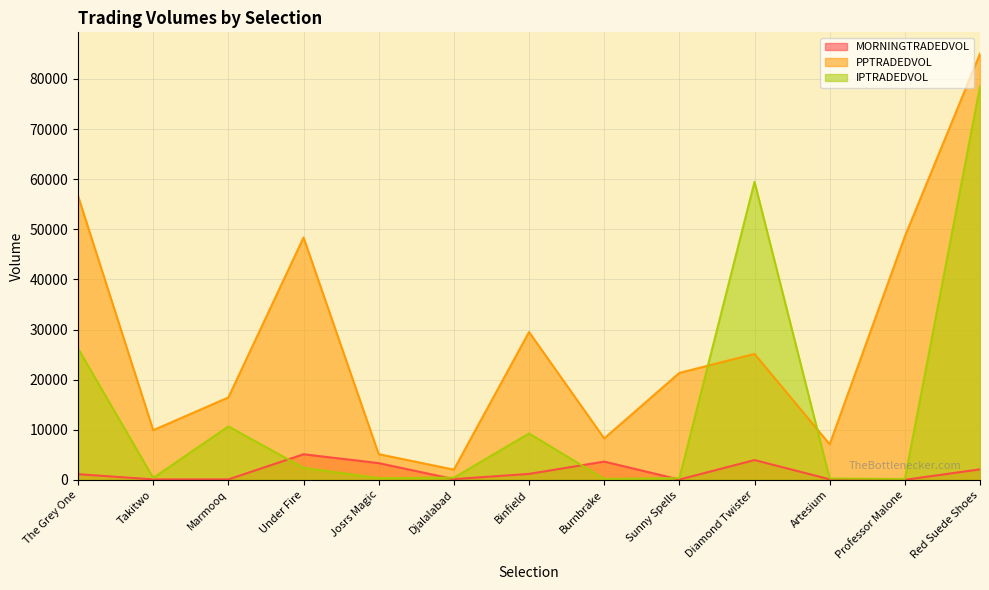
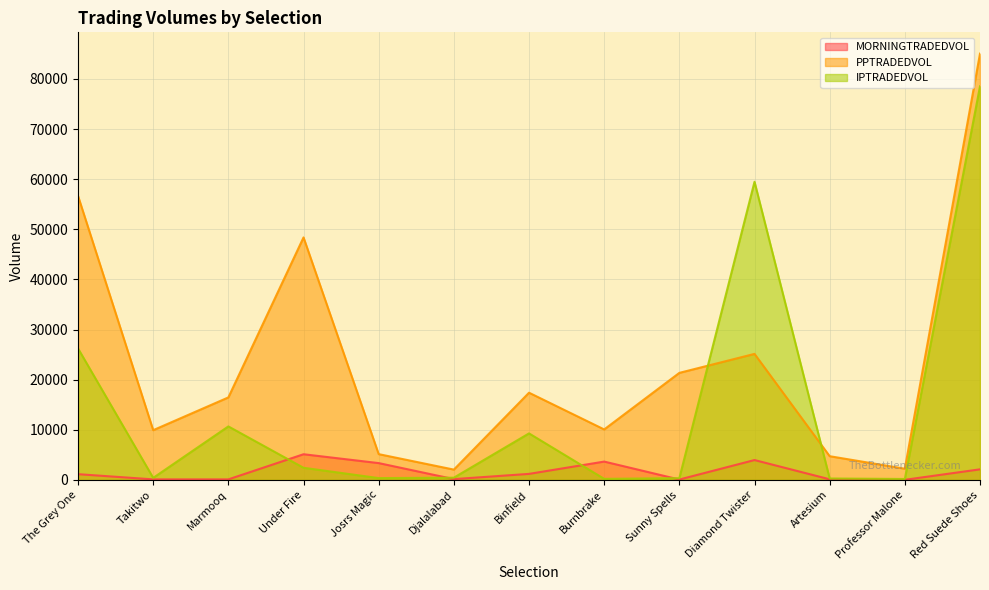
PPTRADEDVOL, Binfield: 30000 -> 17000
PPTRADEDVOL, Burnbrake: 8000 -> 10000
PPTRADEDVOL, Artesium: 7000 -> 5000
PPTRADEDVOL, Professor Malone: 49000 -> 2000
